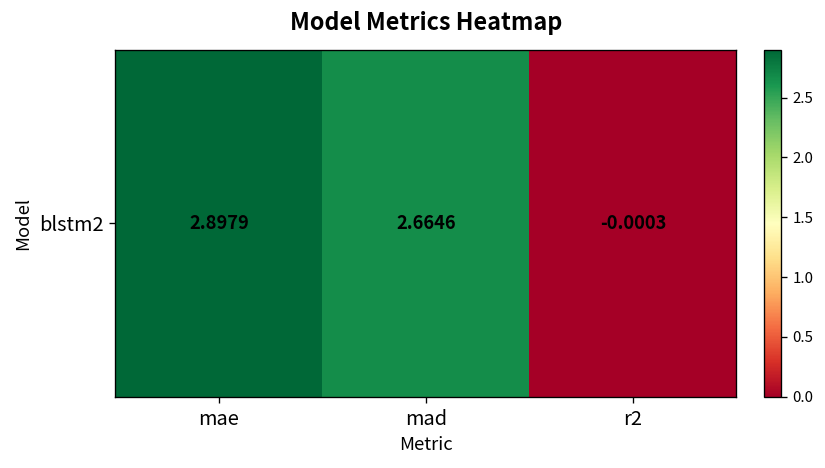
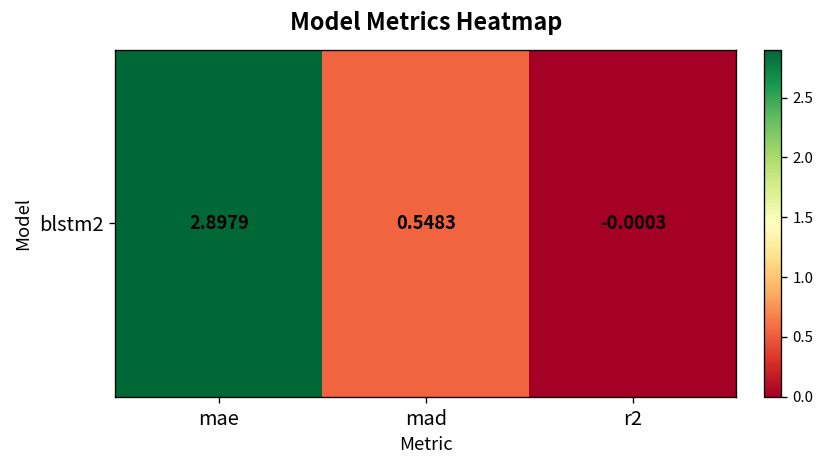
blstm2, mad: 2.6646 -> 0.5483
